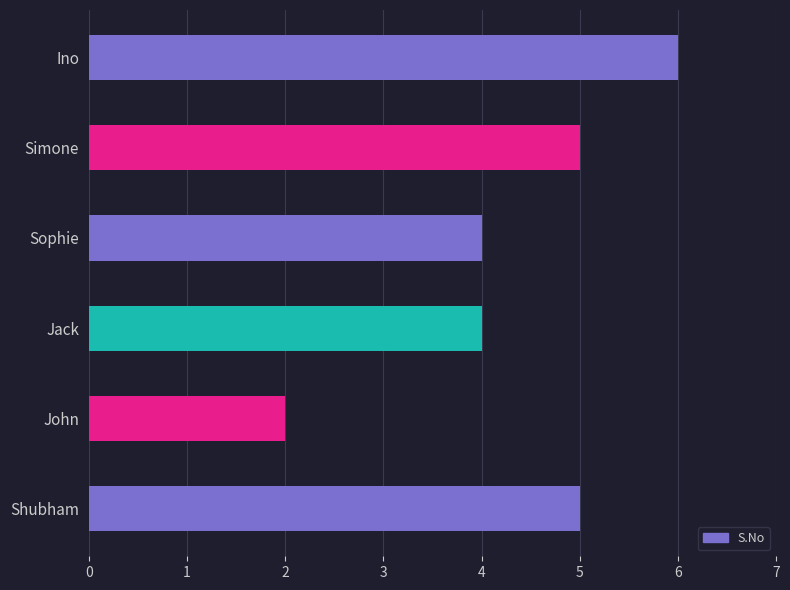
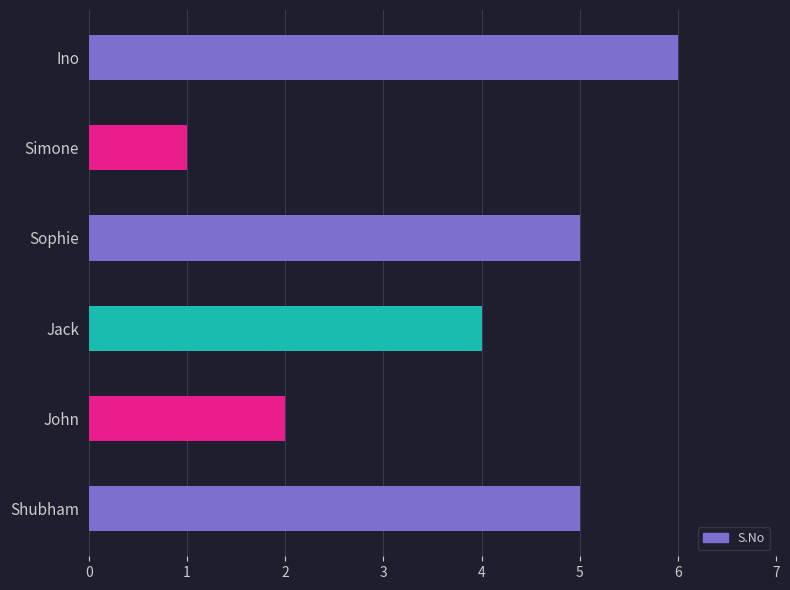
Simone: 5 -> 1
Sophie: 4 -> 5
